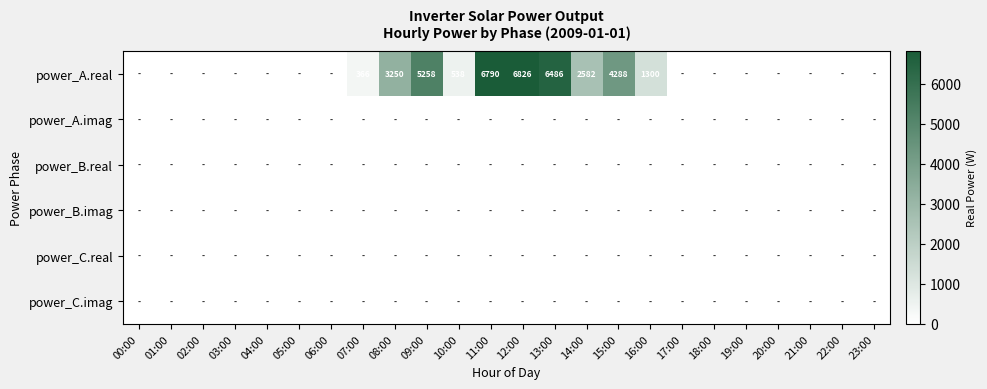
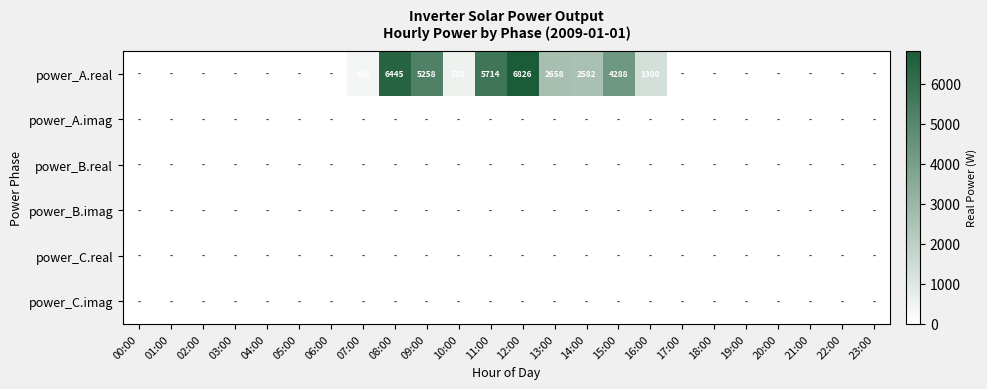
power_A.real, 08:00: 3250 -> 6445
power_A.real, 11:00: 6790 -> 5714
power_A.real, 13:00: 6486 -> 2658
